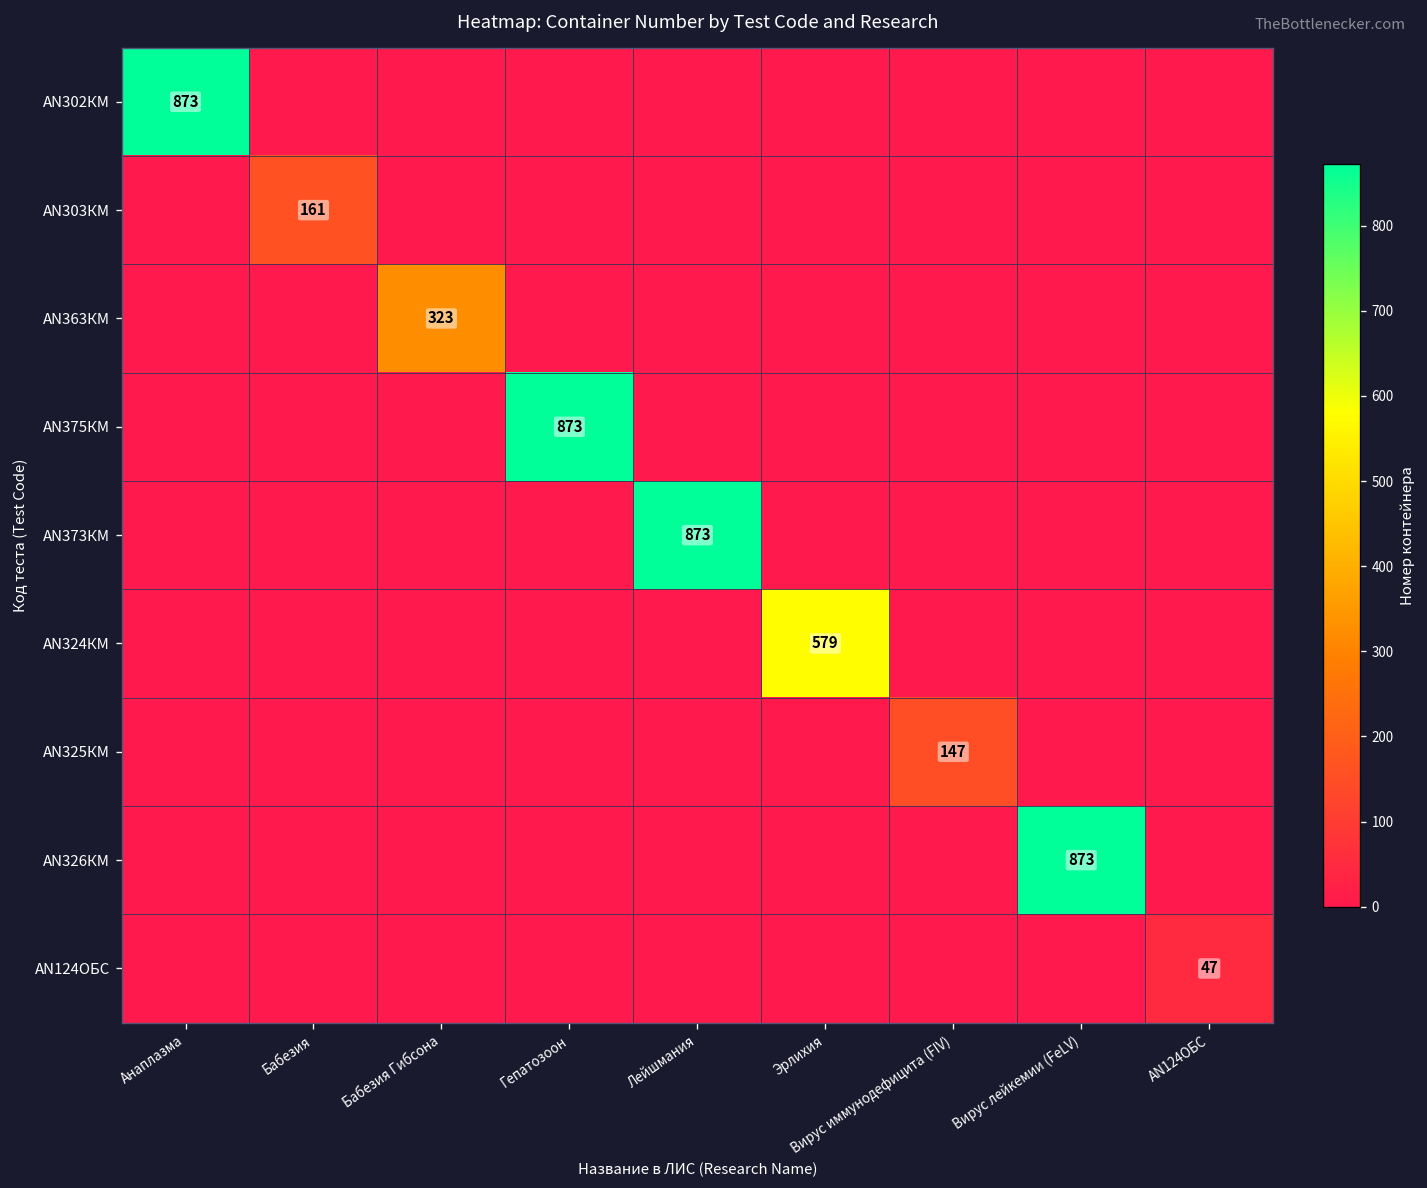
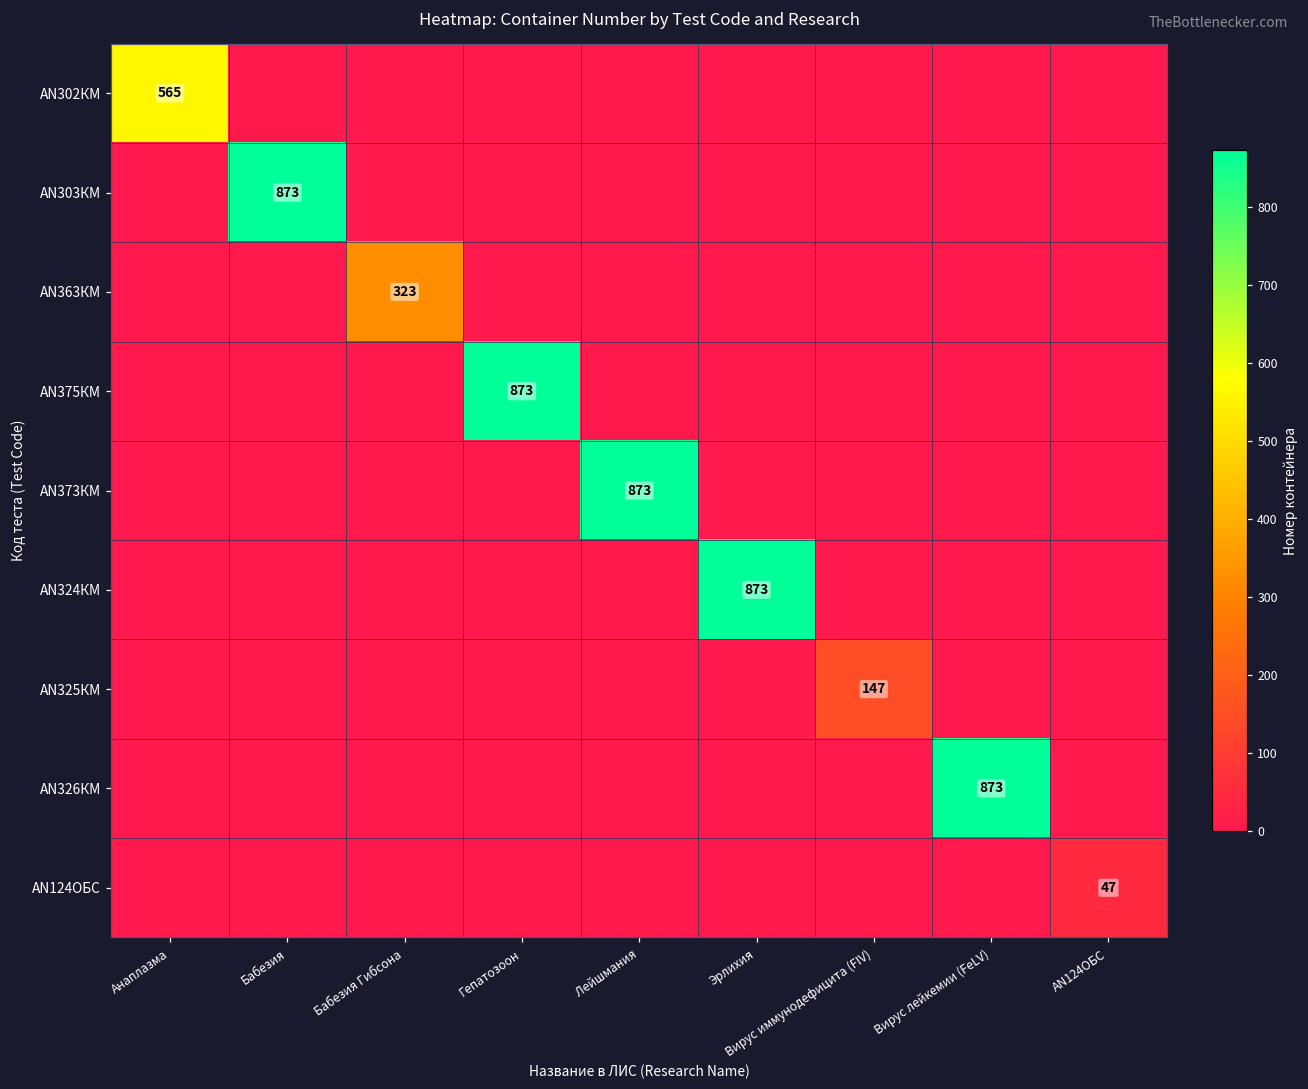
AN302КМ, Анаплазма: 873 -> 565
AN303КМ, Бабезия: 161 -> 873
AN324КМ, Эрлихия: 579 -> 873
